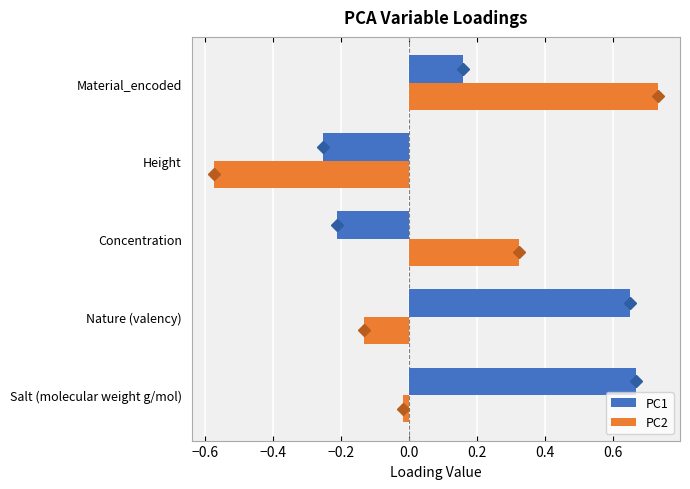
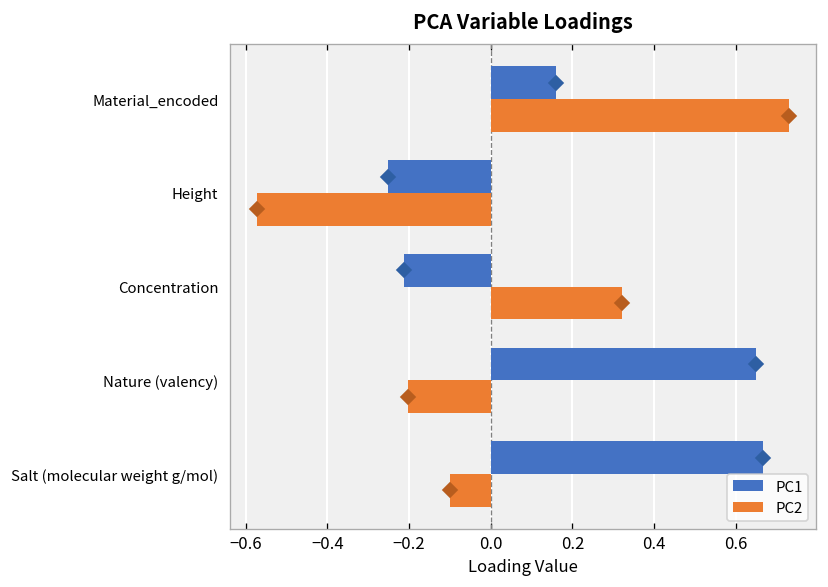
PC2, Nature (valency): -0.13 -> -0.20
PC2, Salt (molecular weight g/mol): -0.02 -> -0.10
